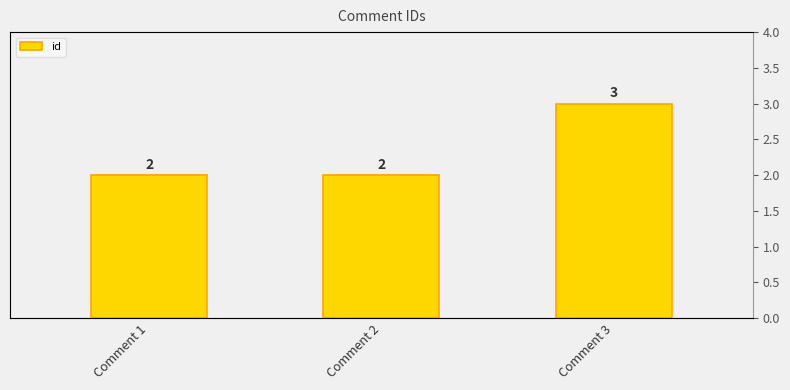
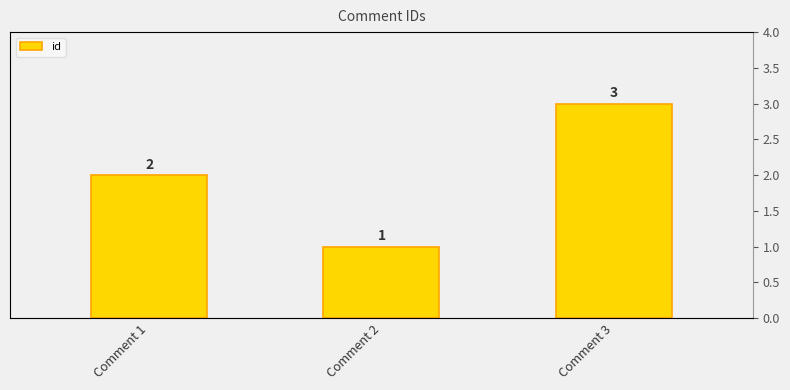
Comment 2: 2 -> 1
